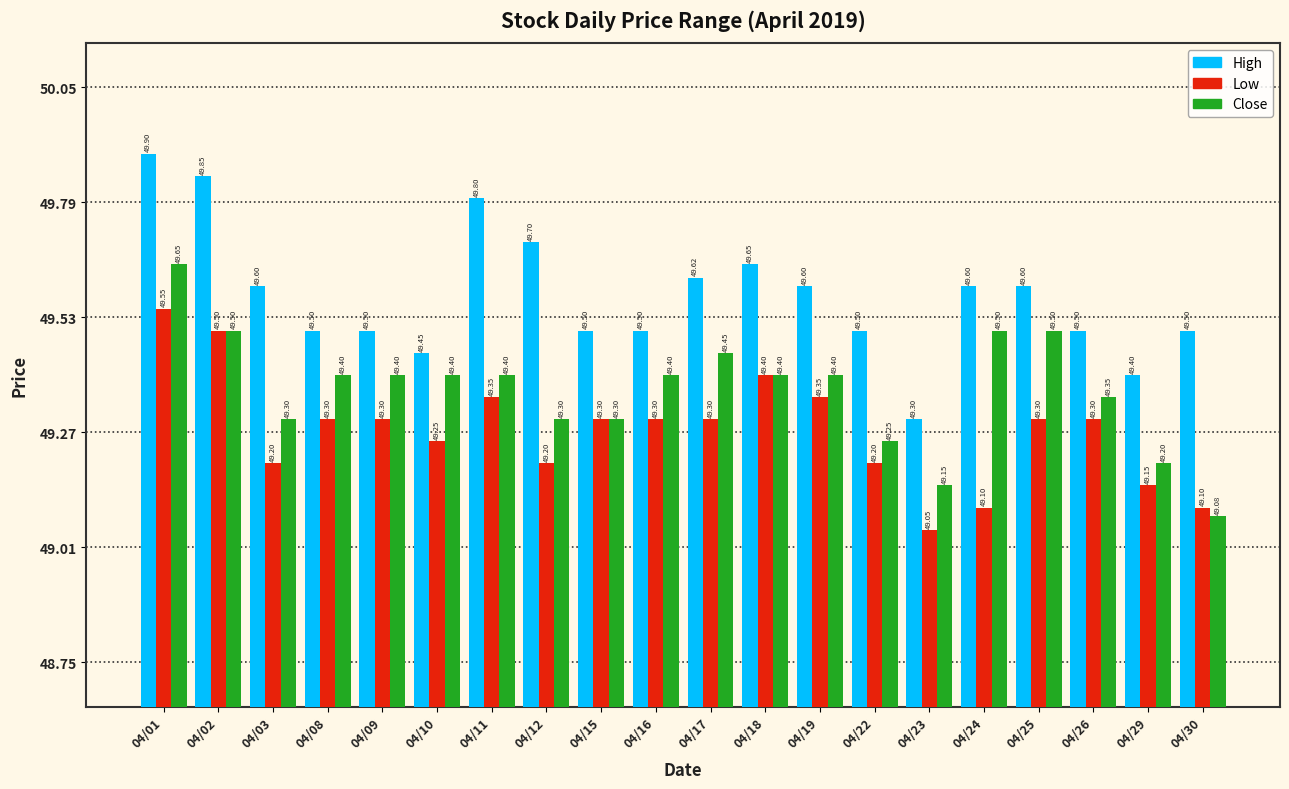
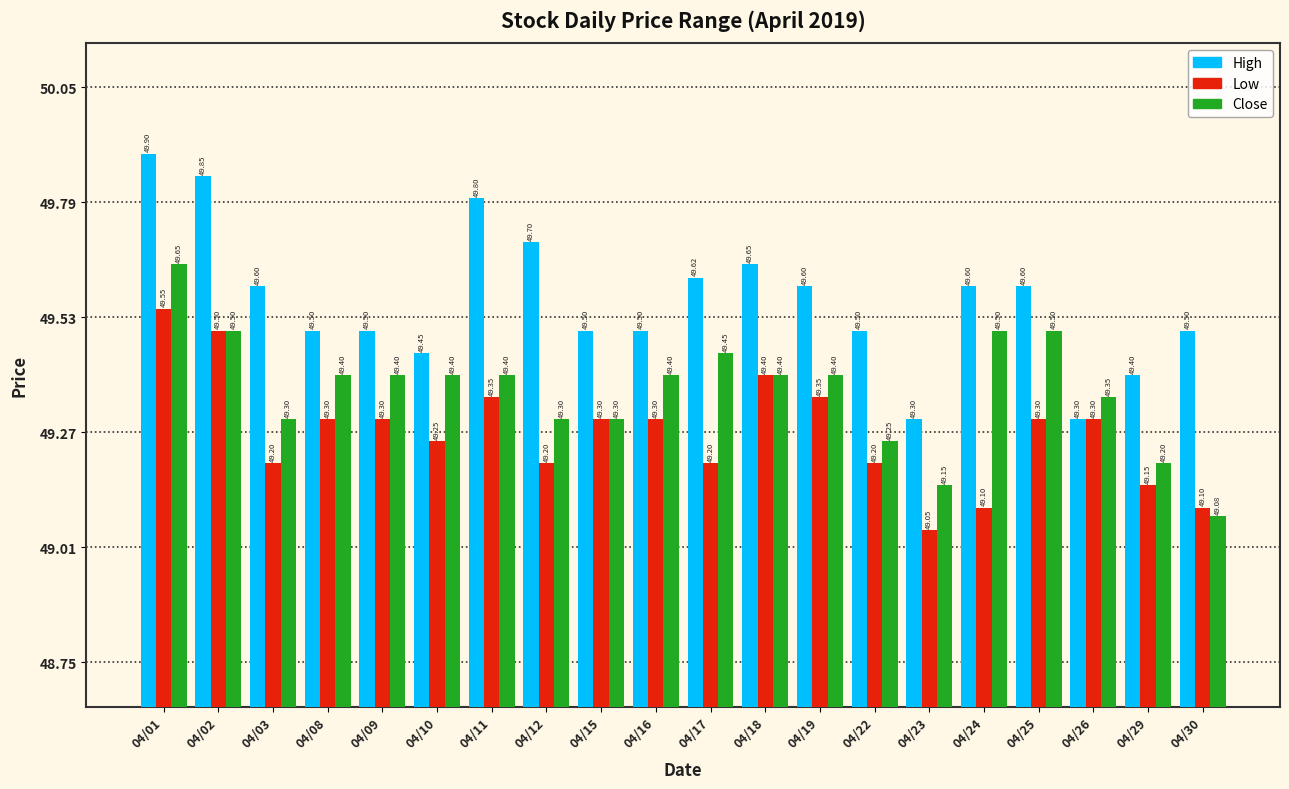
Low, 04/17: 49.30 -> 49.20
High, 04/26: 49.50 -> 49.30
